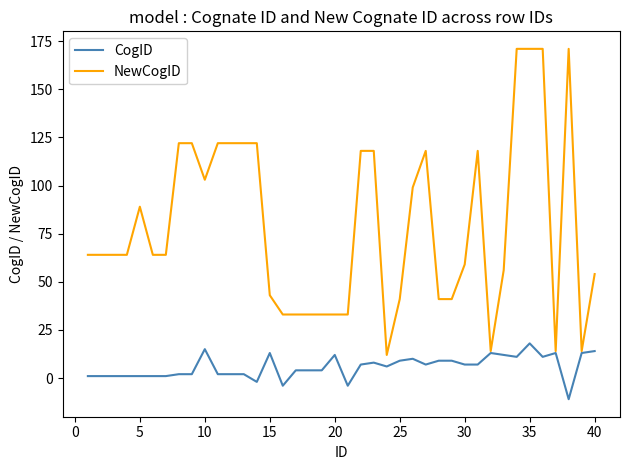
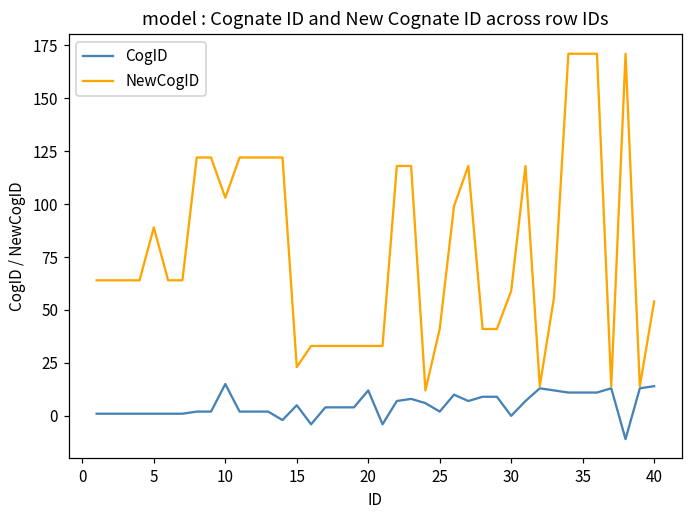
CogID, 15: 13 -> 5
NewCogID, 15: 43 -> 23
CogID, 25: 9 -> 2
CogID, 30: 7 -> 0
CogID, 35: 18 -> 11
